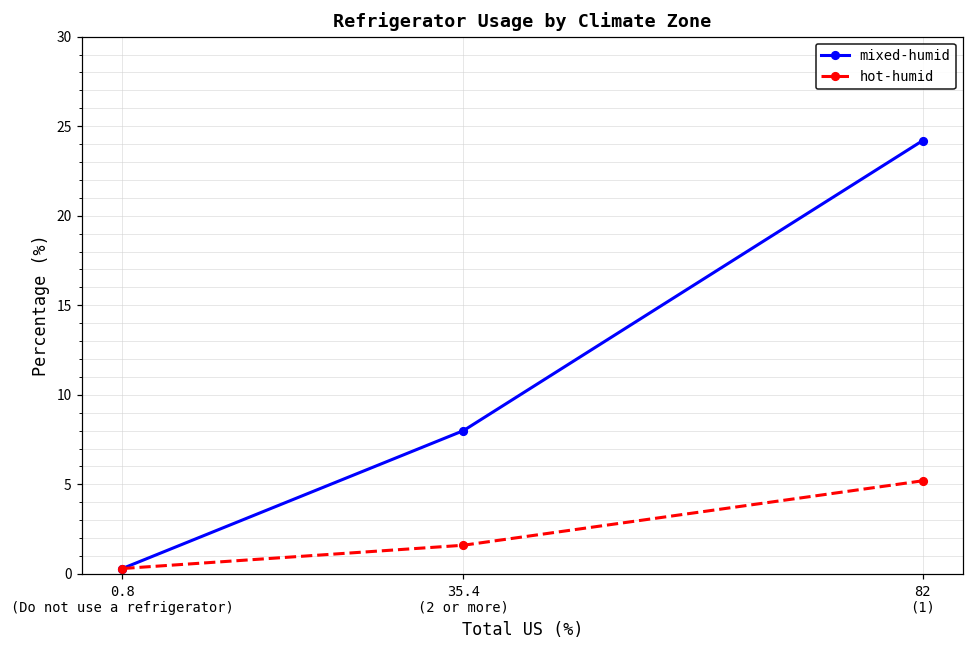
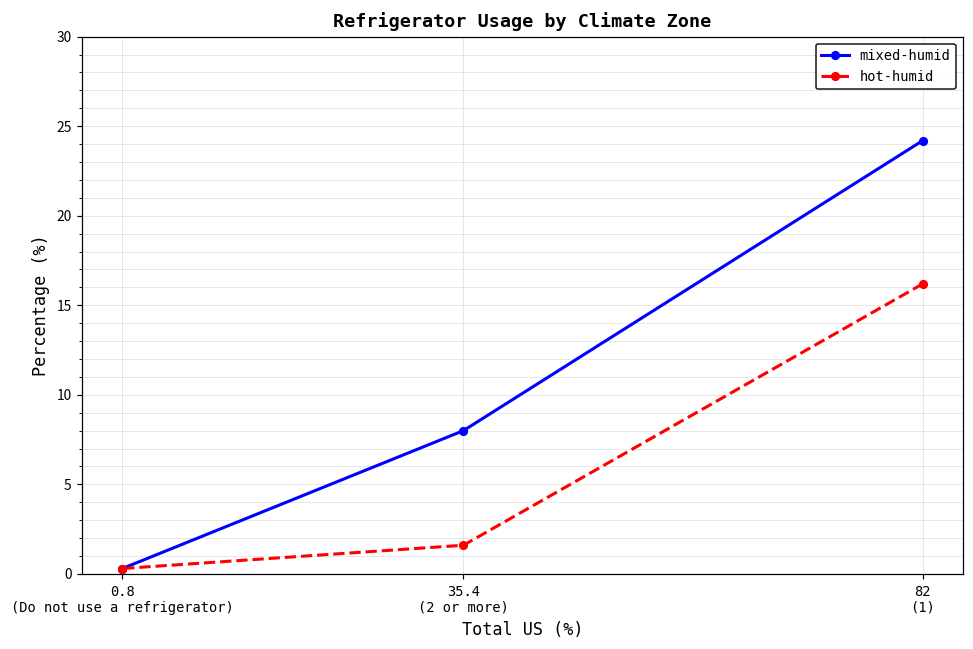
hot-humid, 82 (1): 5.2 -> 16.2
